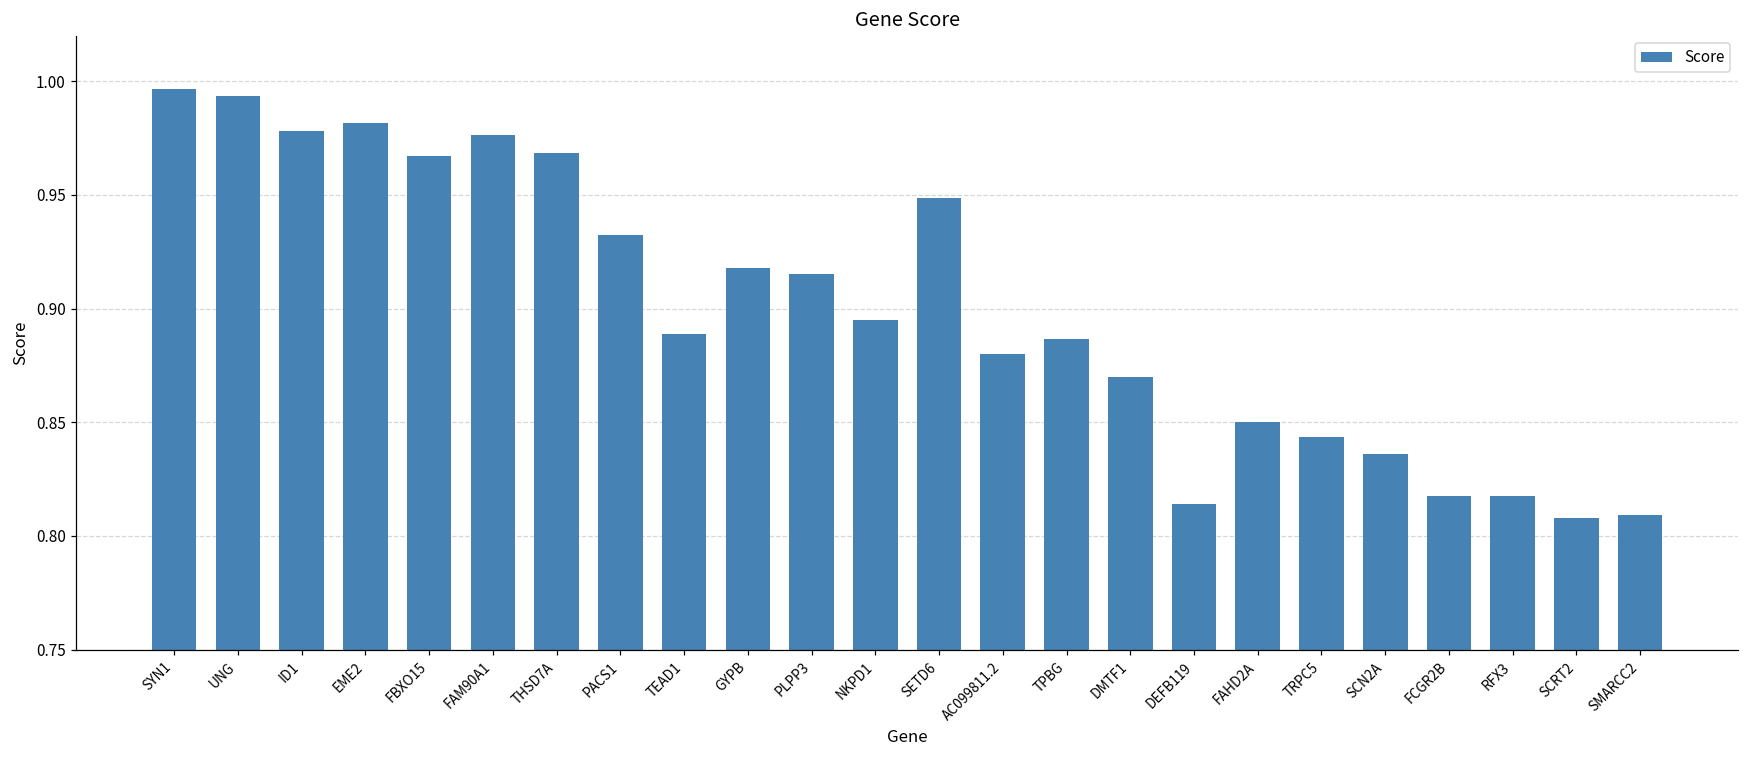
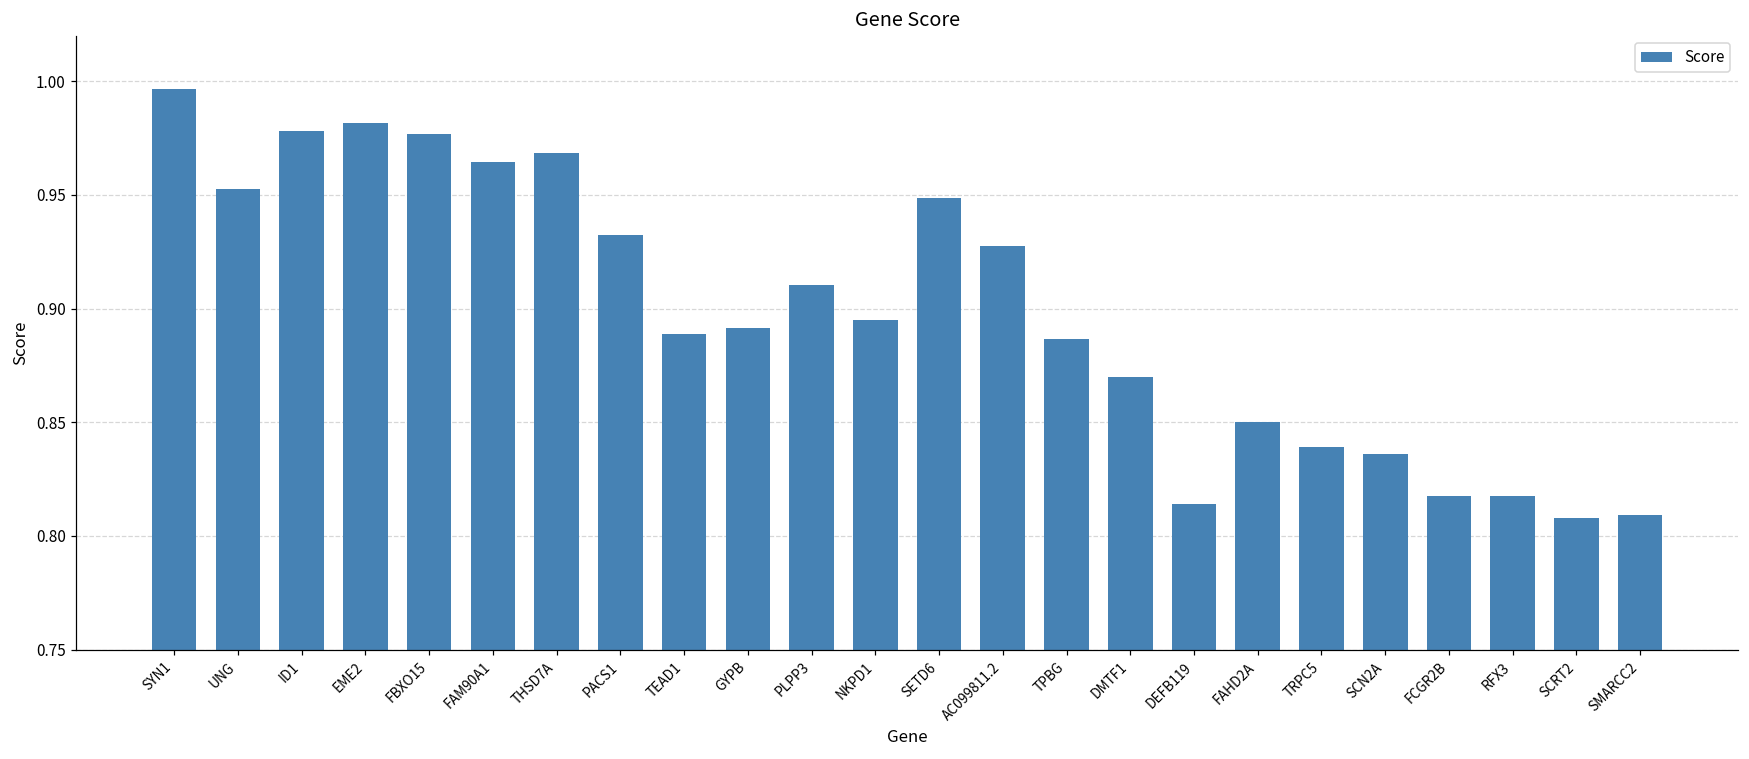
UNG: 0.993 -> 0.952
FBXO15: 0.967 -> 0.977
FAM90A1: 0.976 -> 0.964
GYPB: 0.918 -> 0.892
PLPP3: 0.915 -> 0.910
AC099811.2: 0.880 -> 0.927
TRPC5: 0.844 -> 0.839
